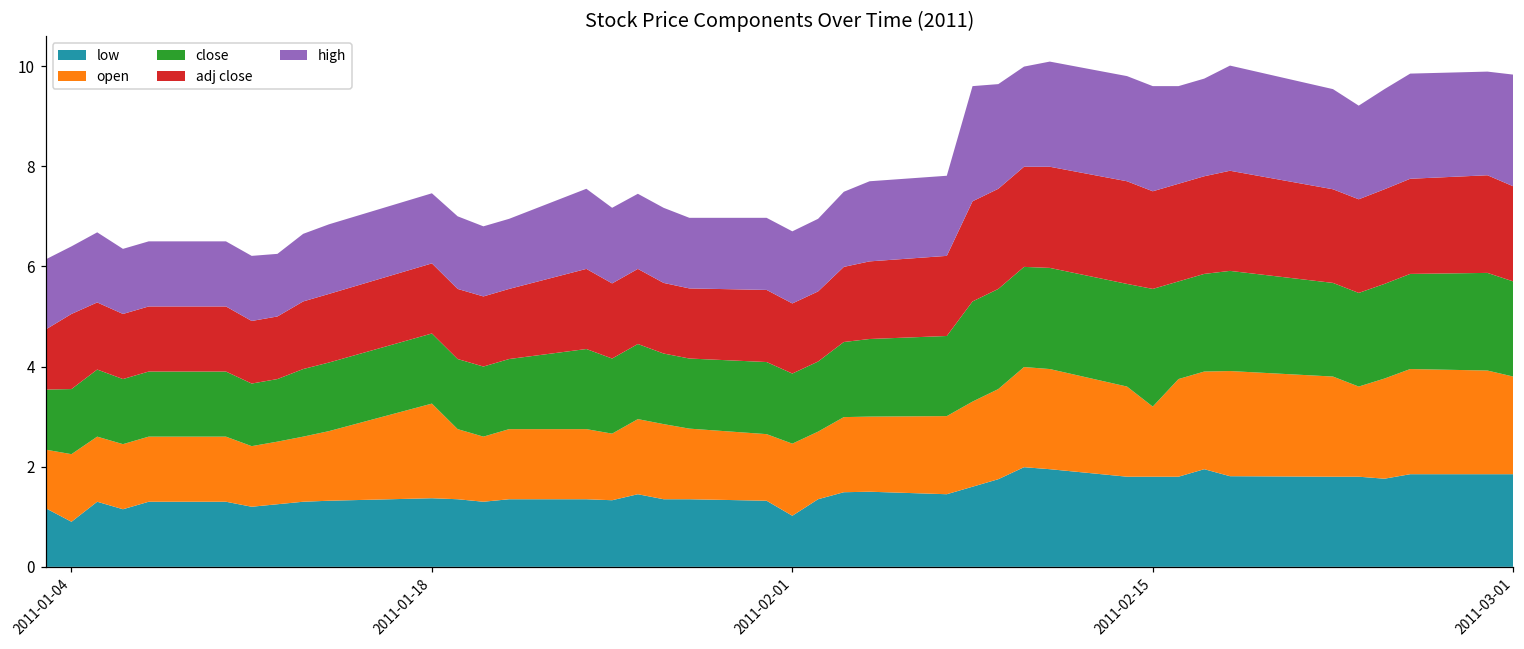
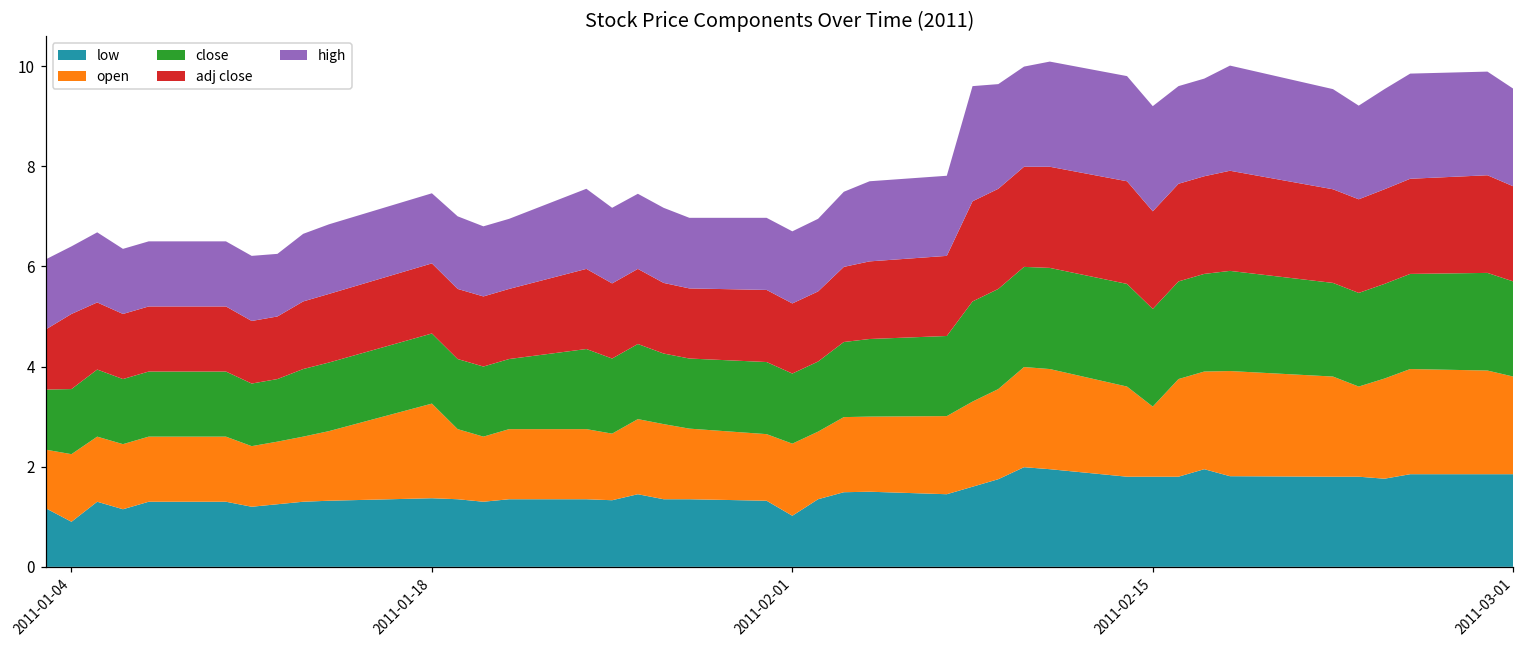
close, 2011-02-15: 2.4 -> 2.0
high, 2011-03-01: 2.2 -> 1.9
